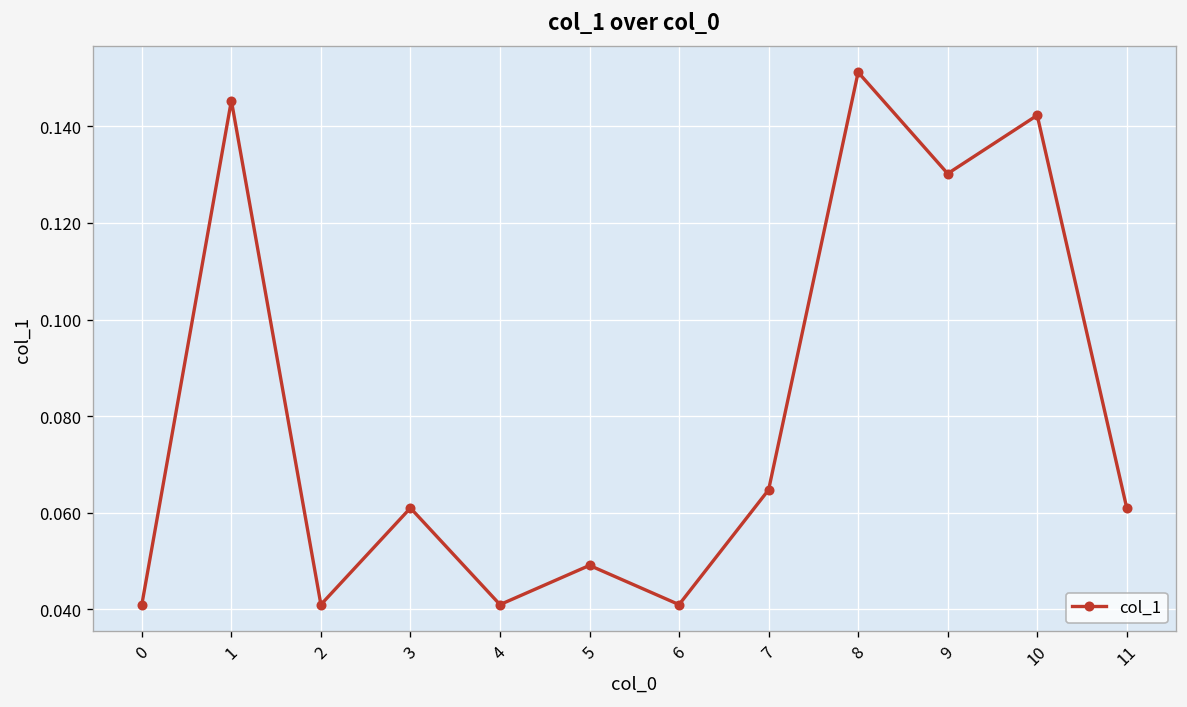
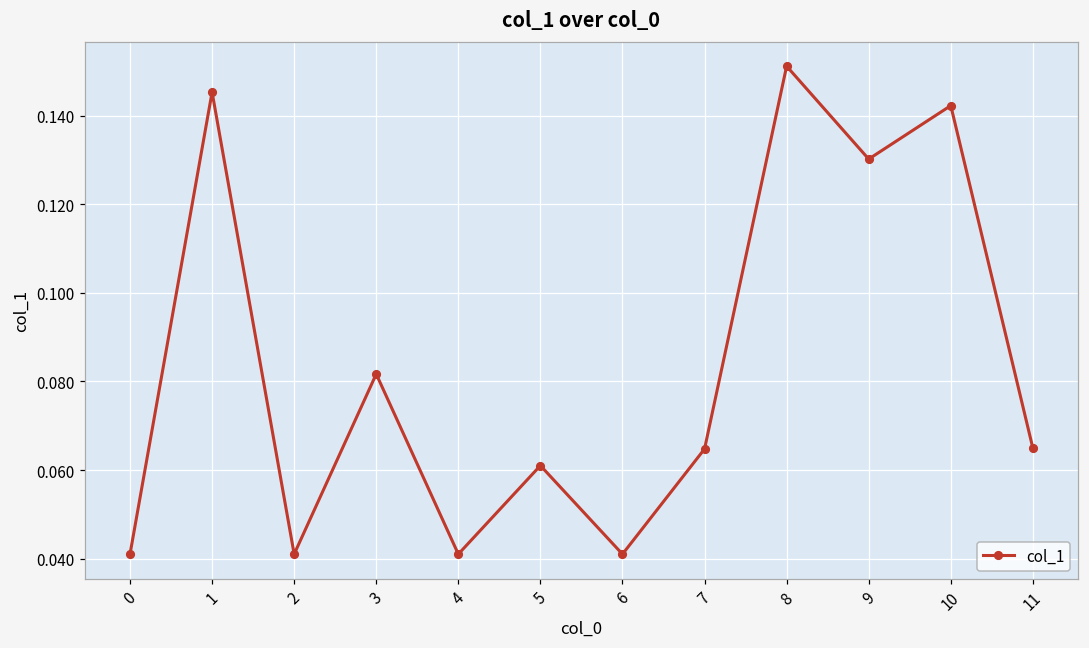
3: 0.061 -> 0.082
5: 0.049 -> 0.061
11: 0.061 -> 0.065
